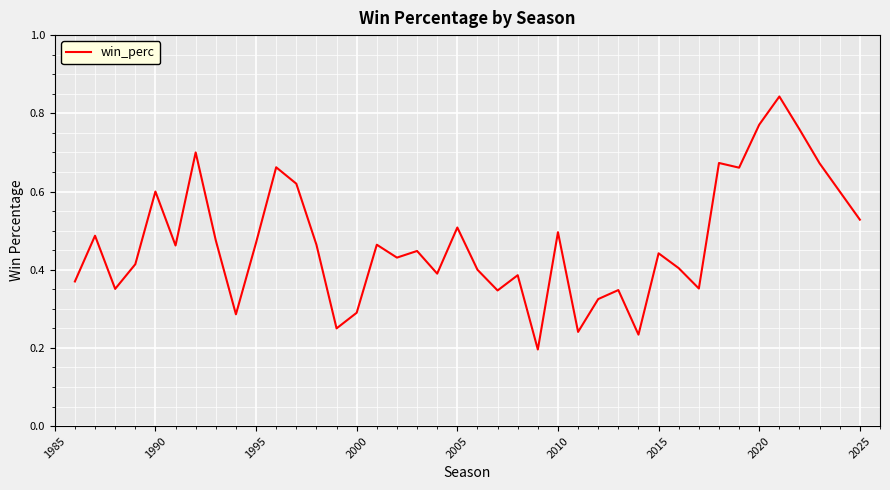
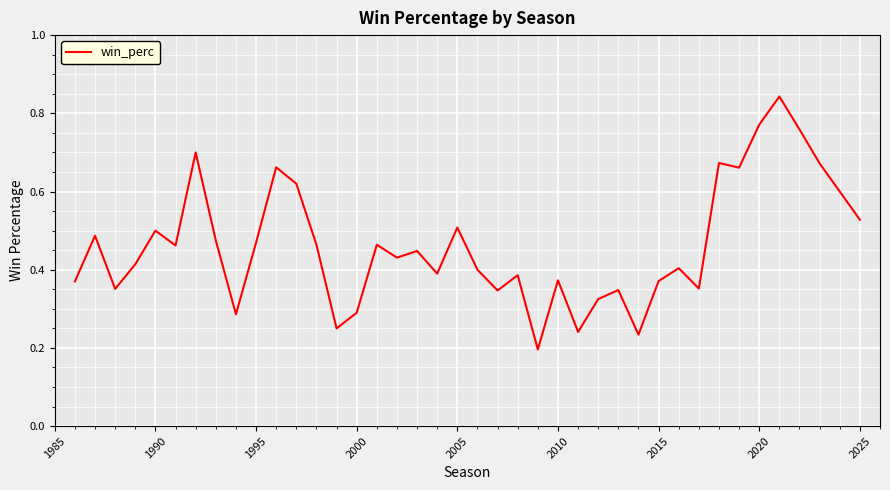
1990: 0.6 -> 0.5
2010: 0.50 -> 0.37
2015: 0.44 -> 0.37
